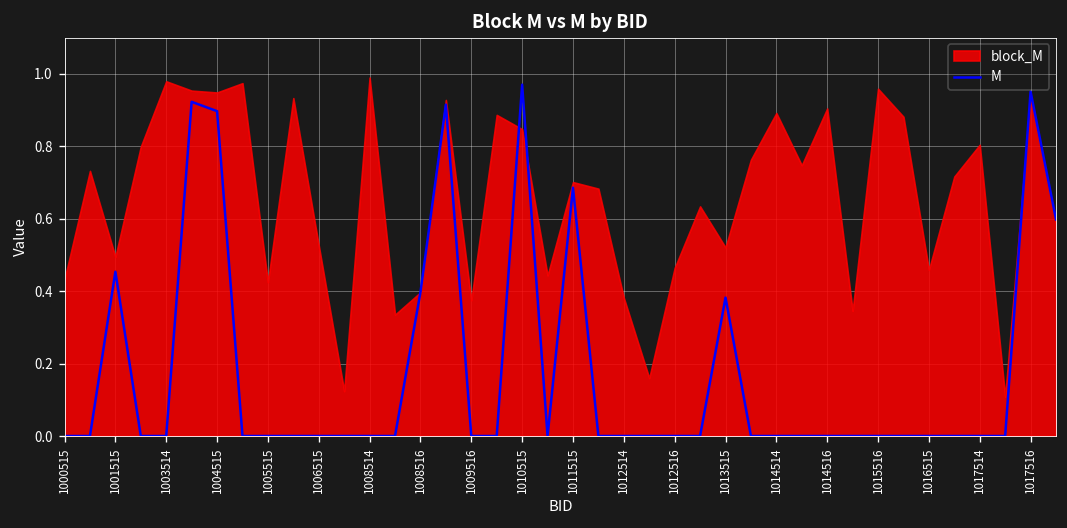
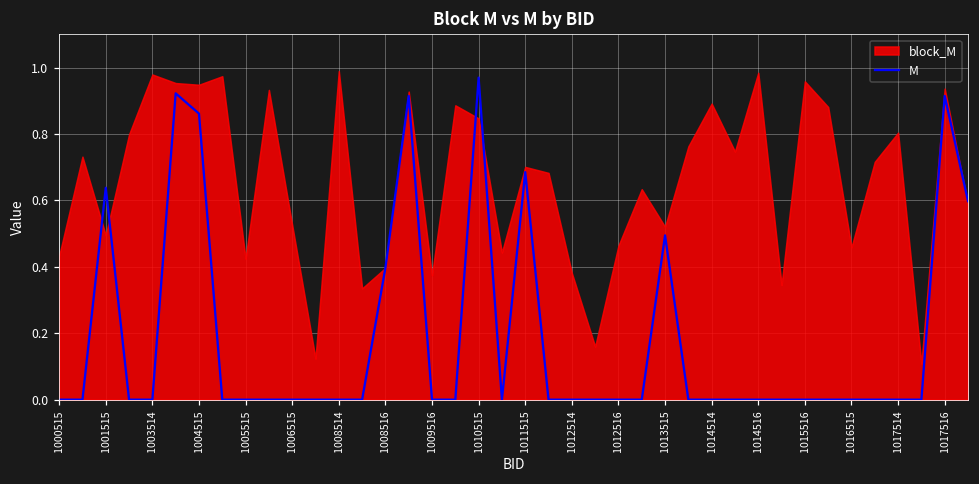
M, 1001515: 0.45 -> 0.64
M, 1004515: 0.90 -> 0.86
M, 1013515: 0.38 -> 0.49
block_M, 1014516: 0.90 -> 0.98
M, 1017516: 0.95 -> 0.91
